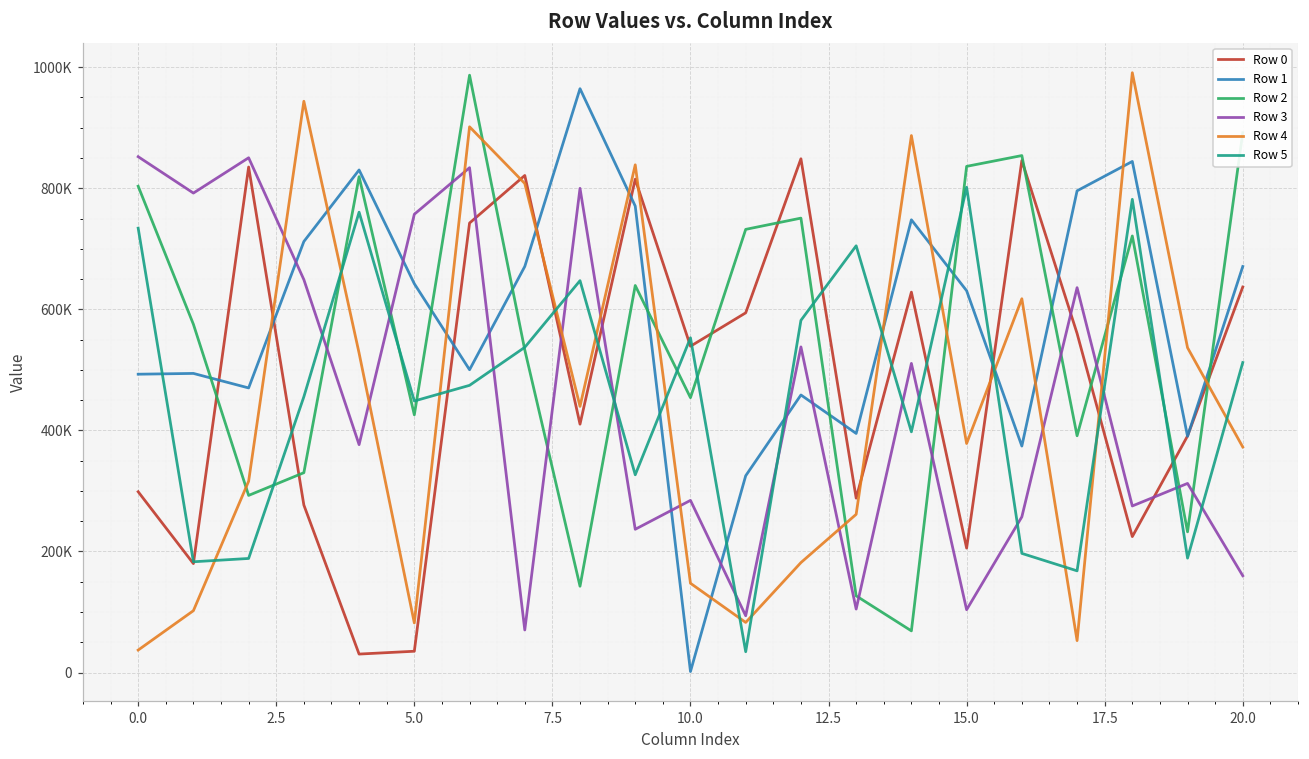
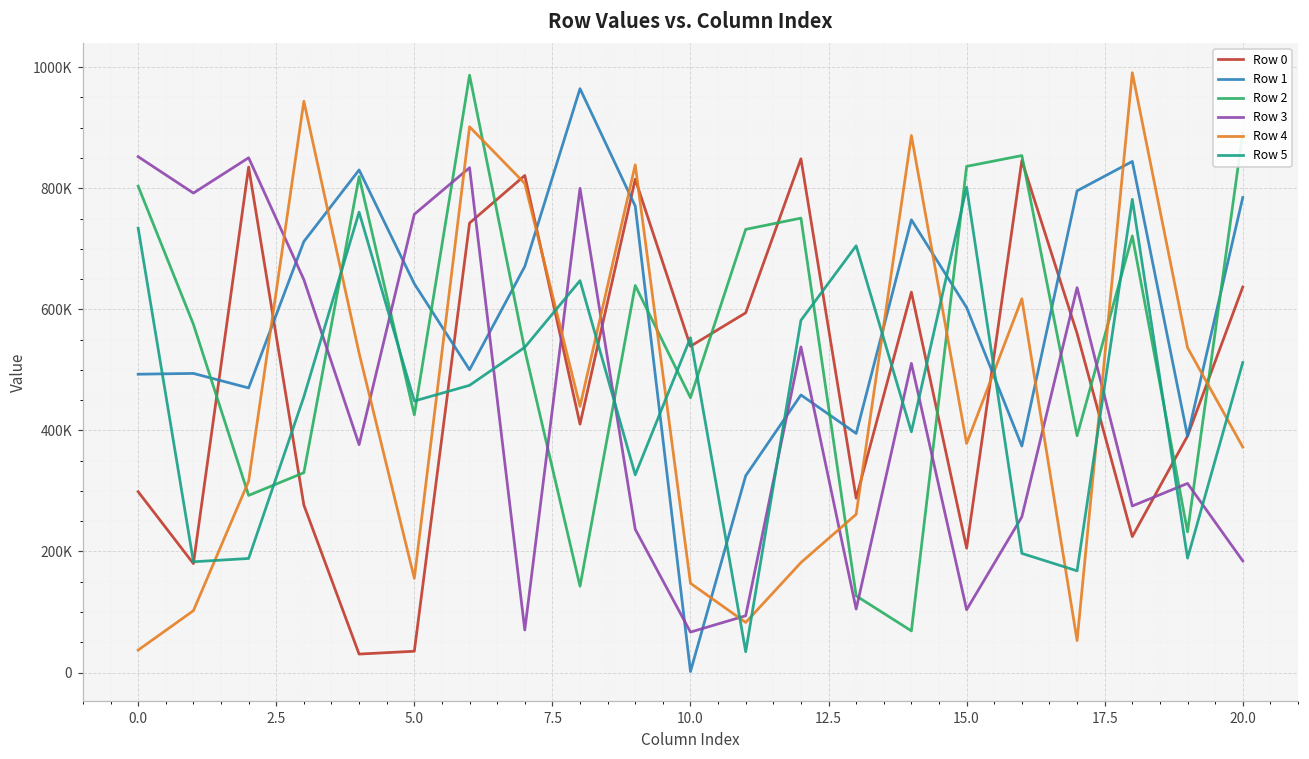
Row 4, 5.0: 80000 -> 160000
Row 3, 10.0: 280000 -> 70000
Row 1, 15.0: 630000 -> 600000
Row 1, 20.0: 670000 -> 780000
Row 3, 20.0: 160000 -> 180000
